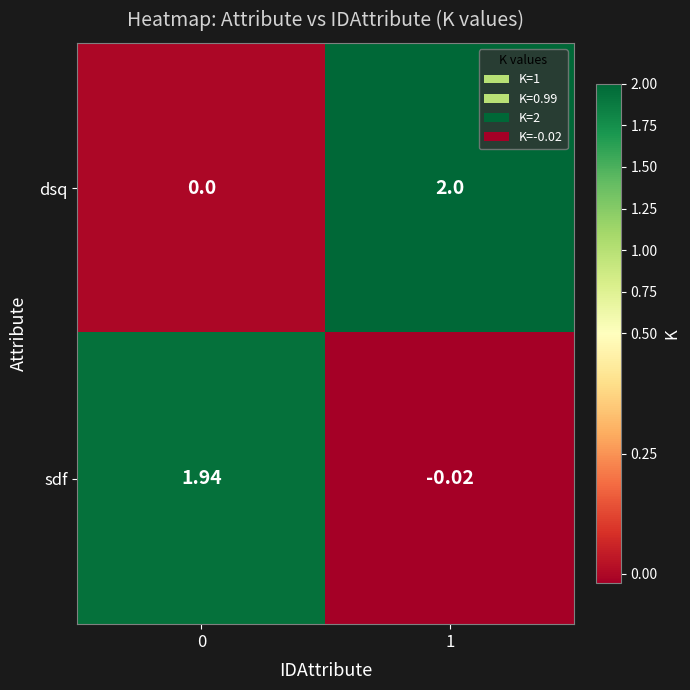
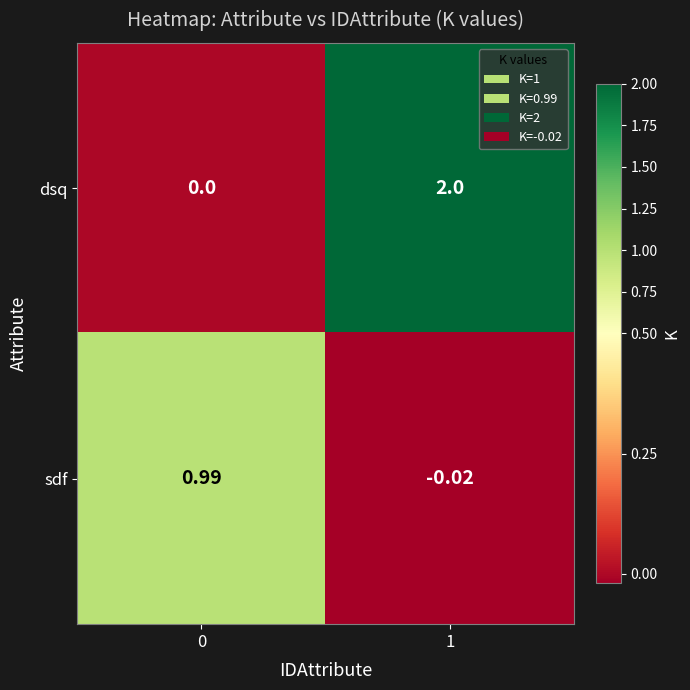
sdf, 0: 1.94 -> 0.99
